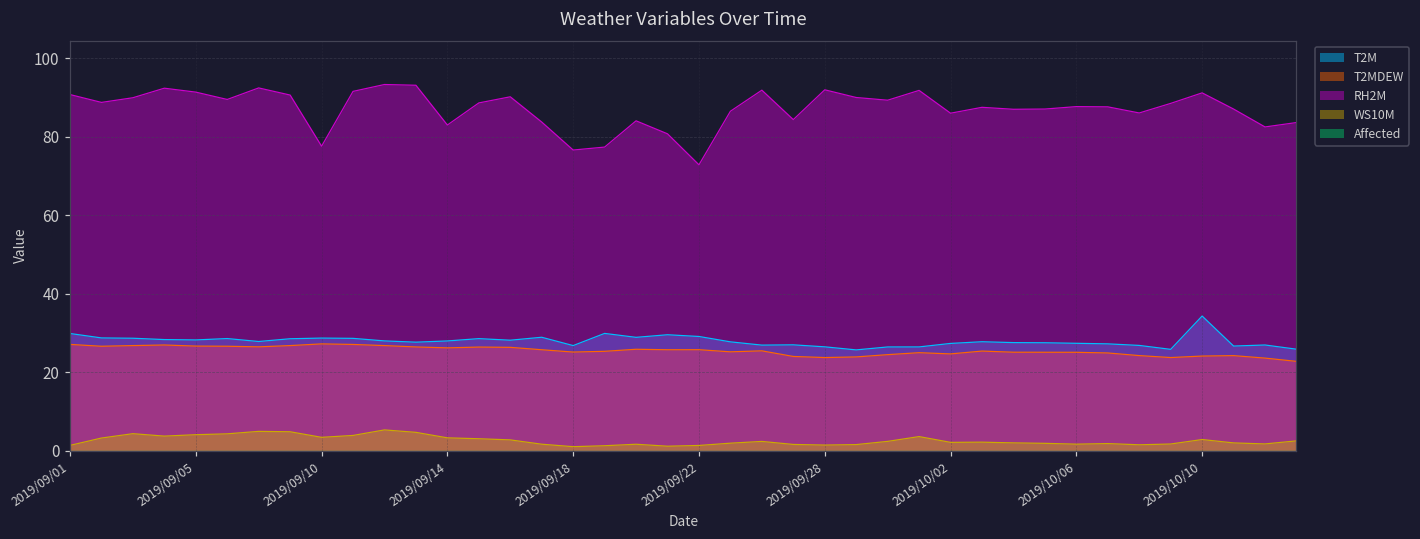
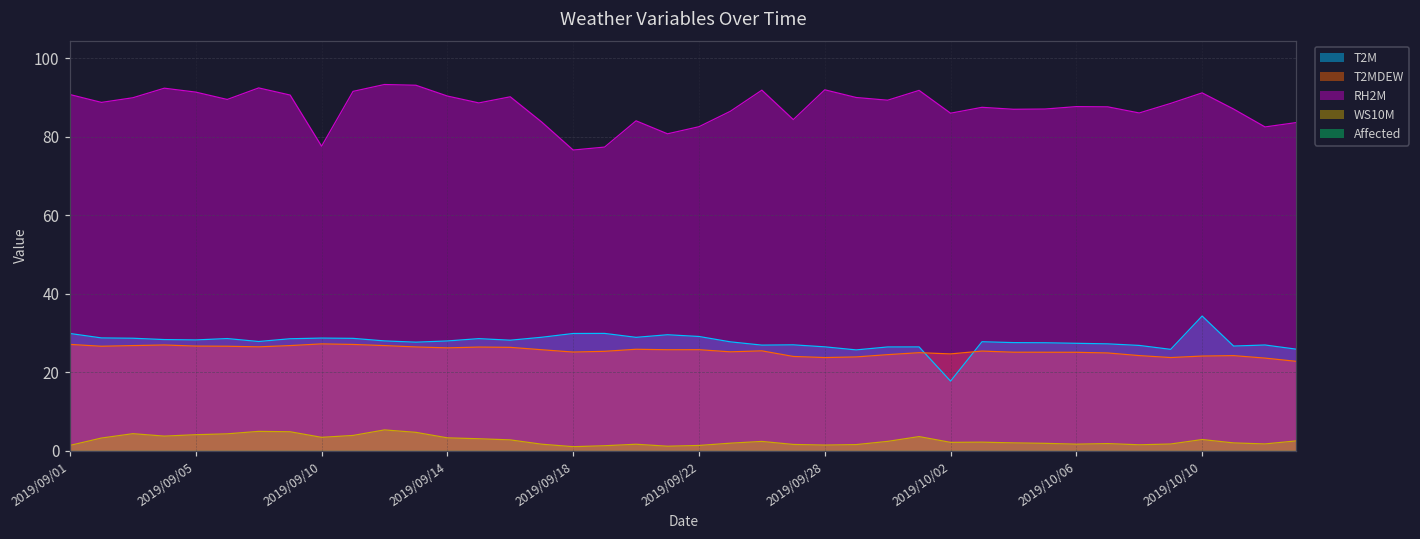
RH2M, 2019/09/14: 83 -> 90
T2M, 2019/09/18: 27 -> 30
RH2M, 2019/09/22: 73 -> 83
T2M, 2019/10/02: 27 -> 18
